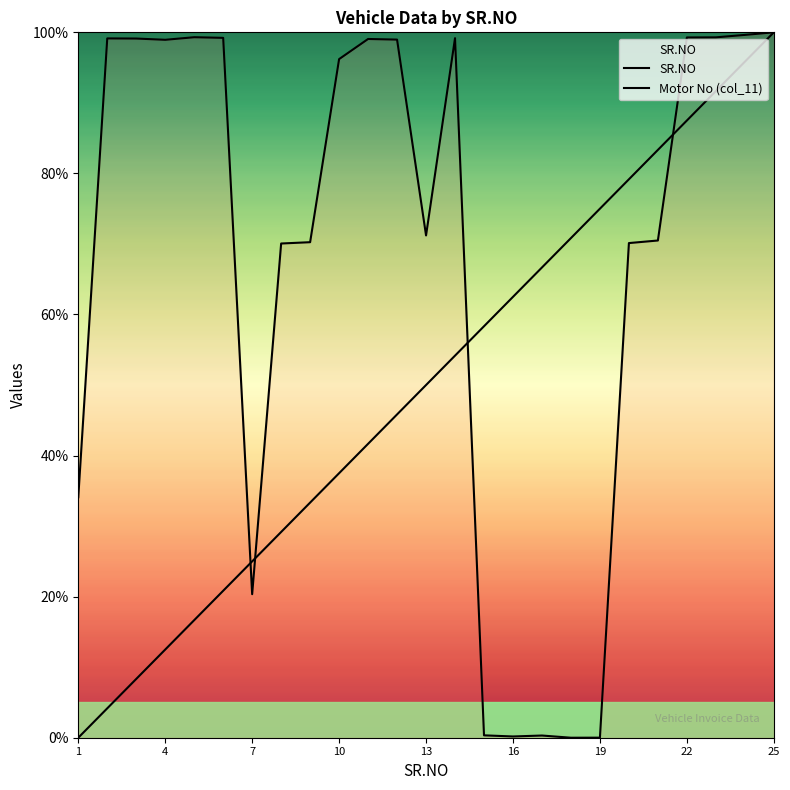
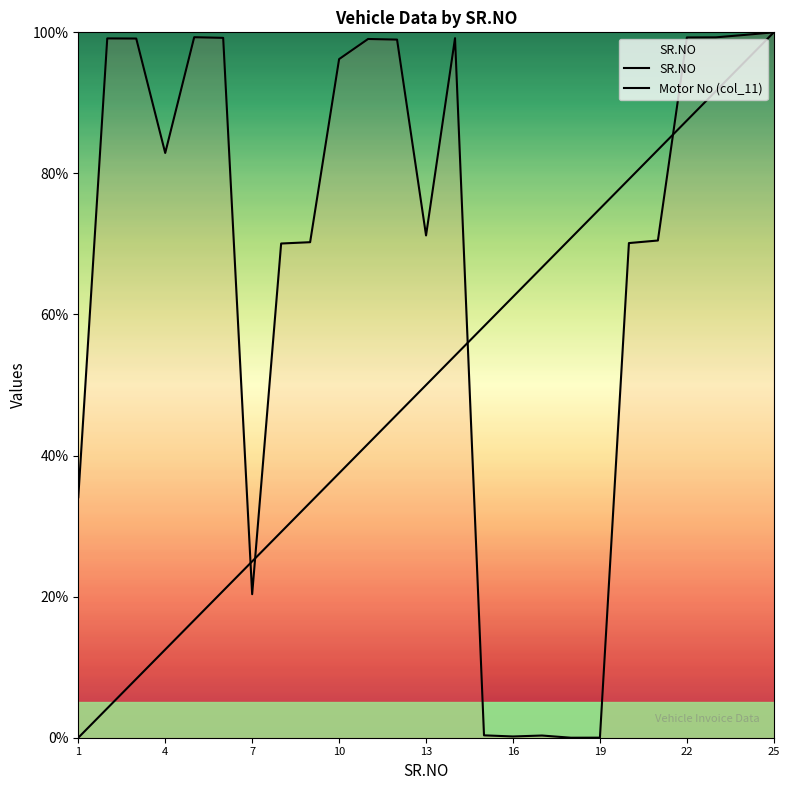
Motor No (col_11), 4: 99% -> 83%
